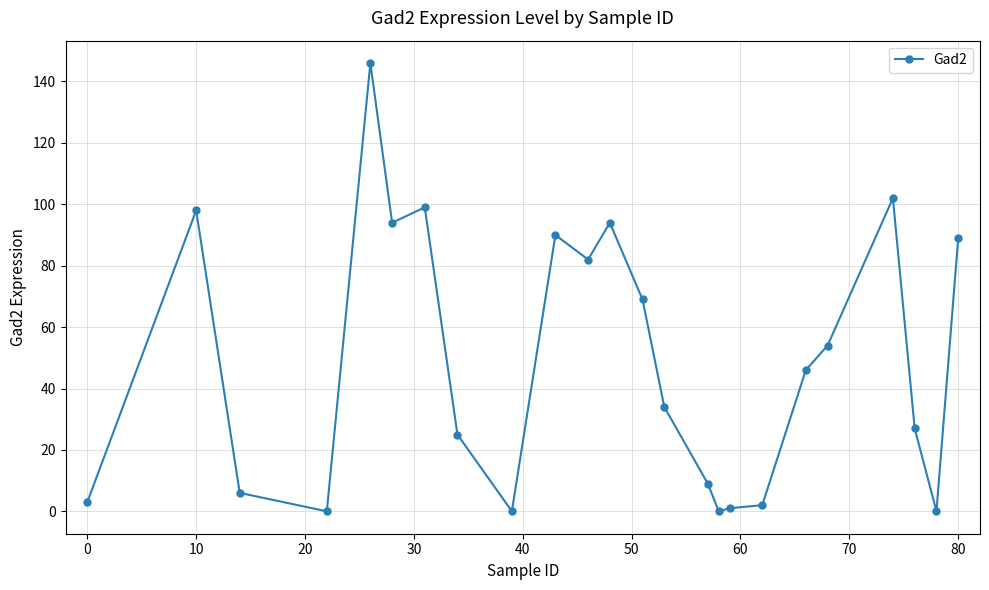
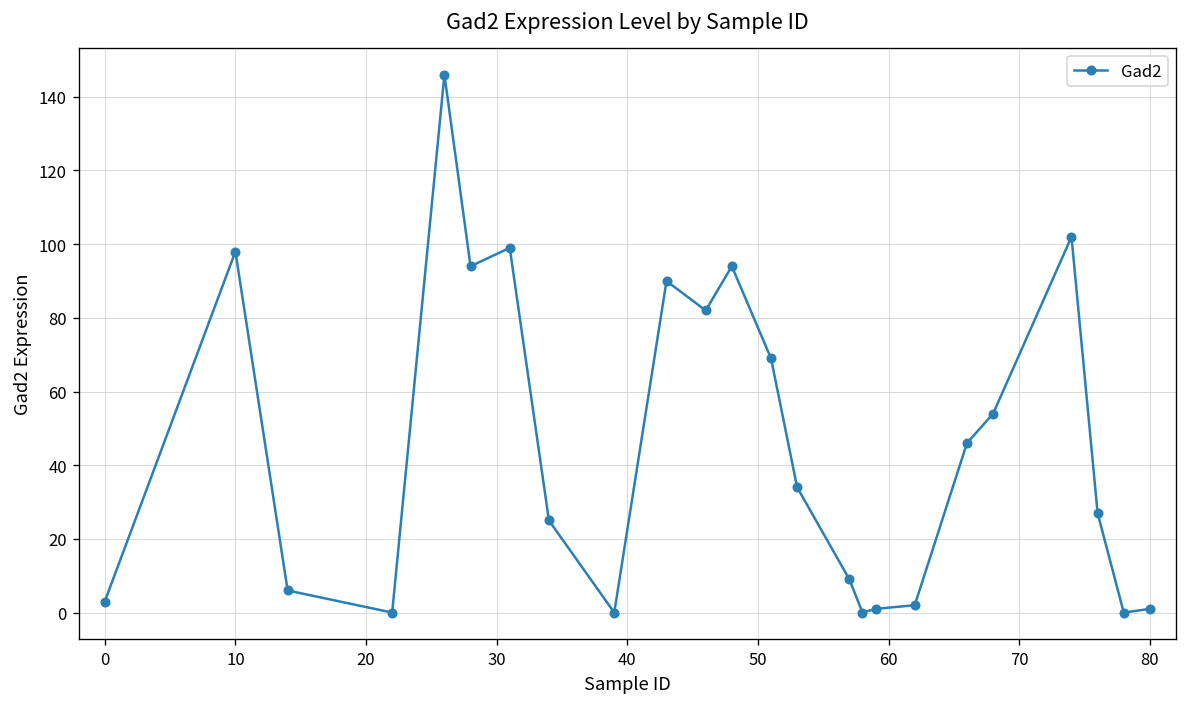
80: 89 -> 1
